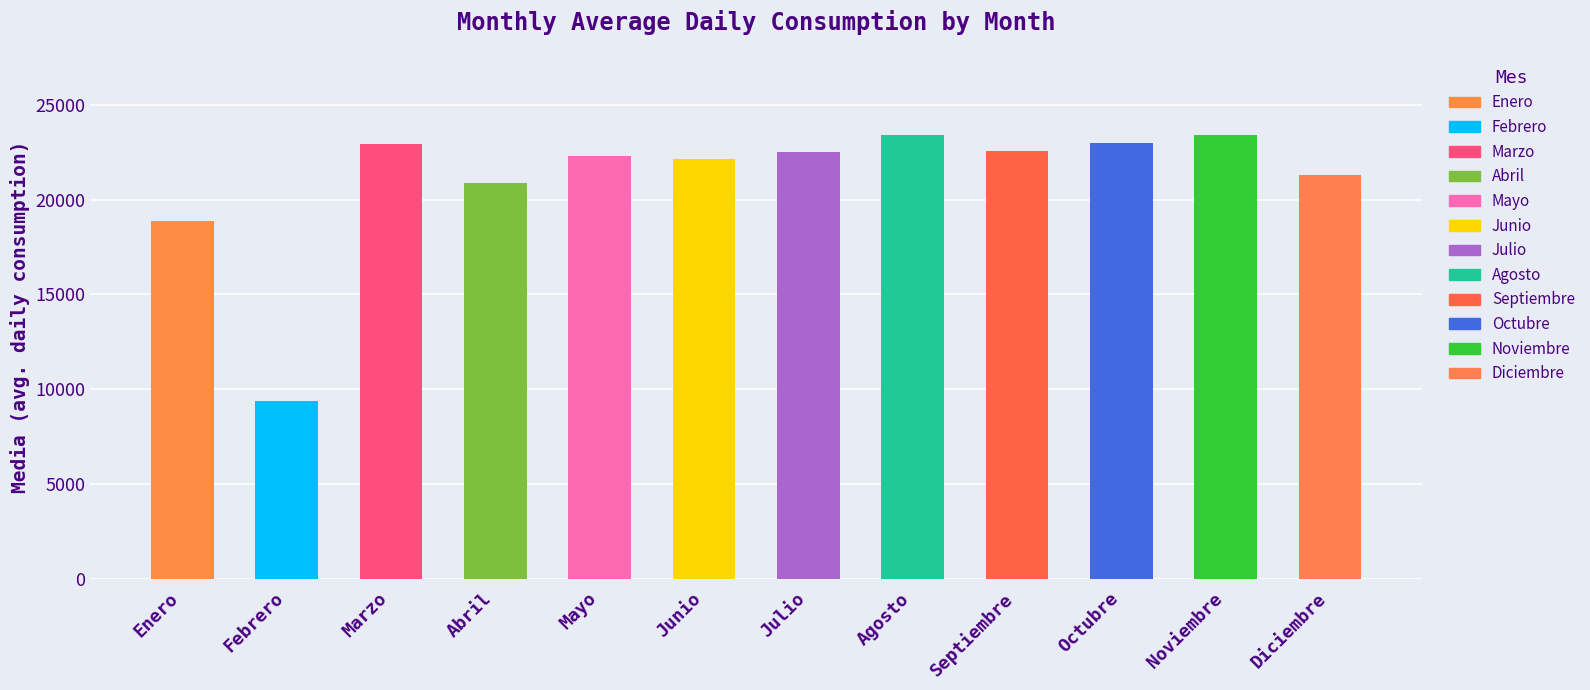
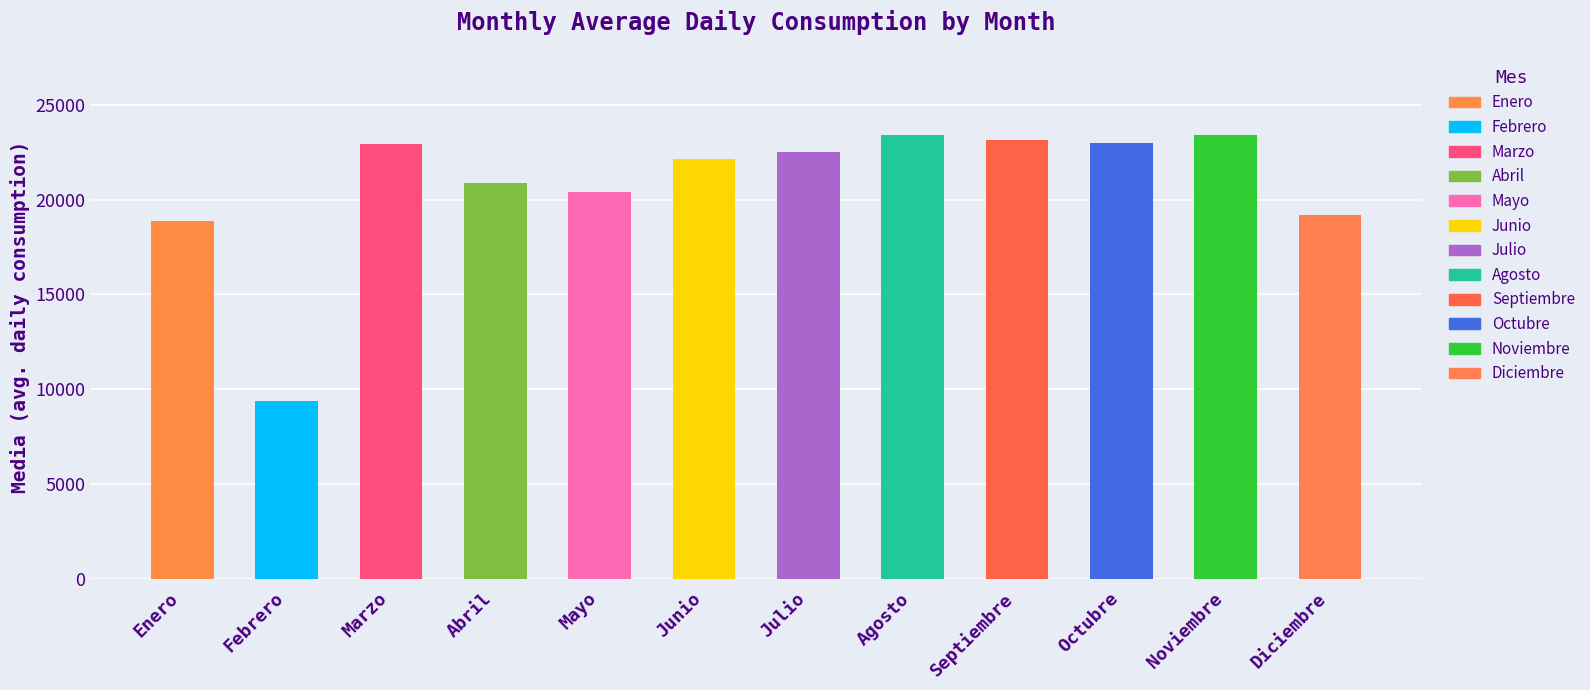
Mayo: 22300 -> 20400
Septiembre: 22600 -> 23100
Diciembre: 21300 -> 19200
